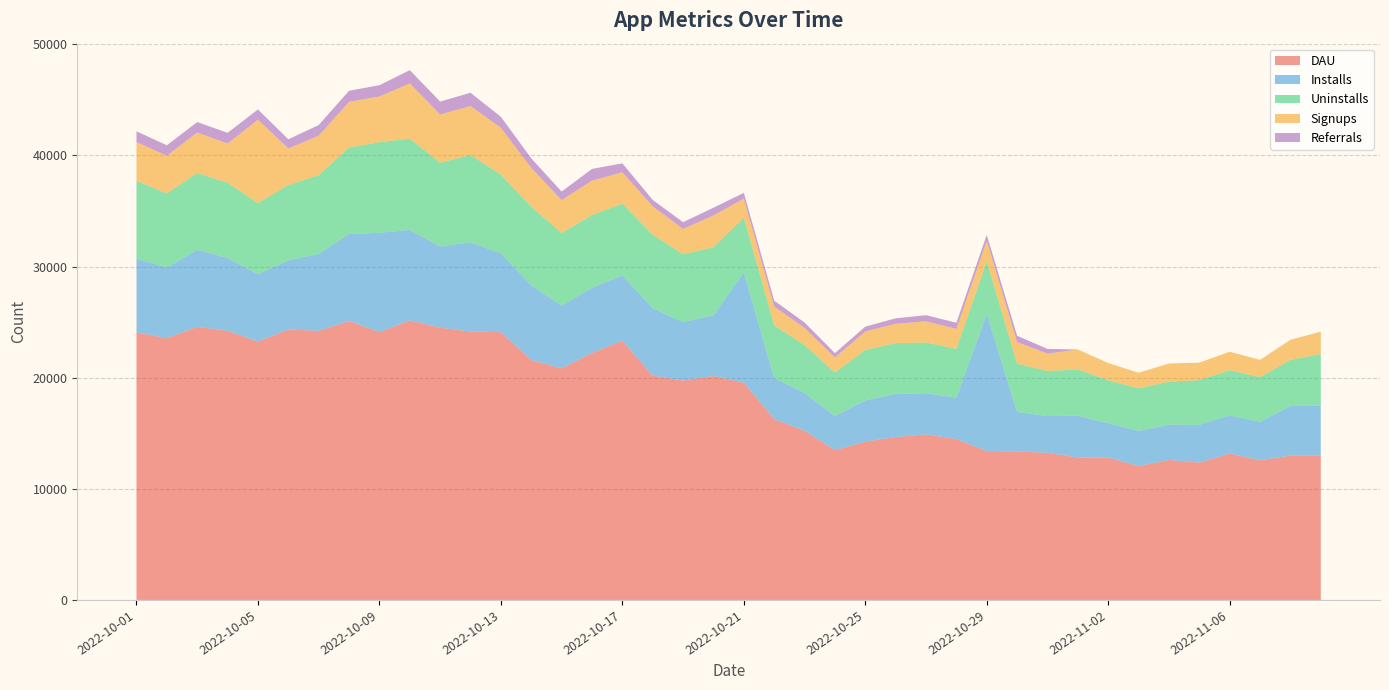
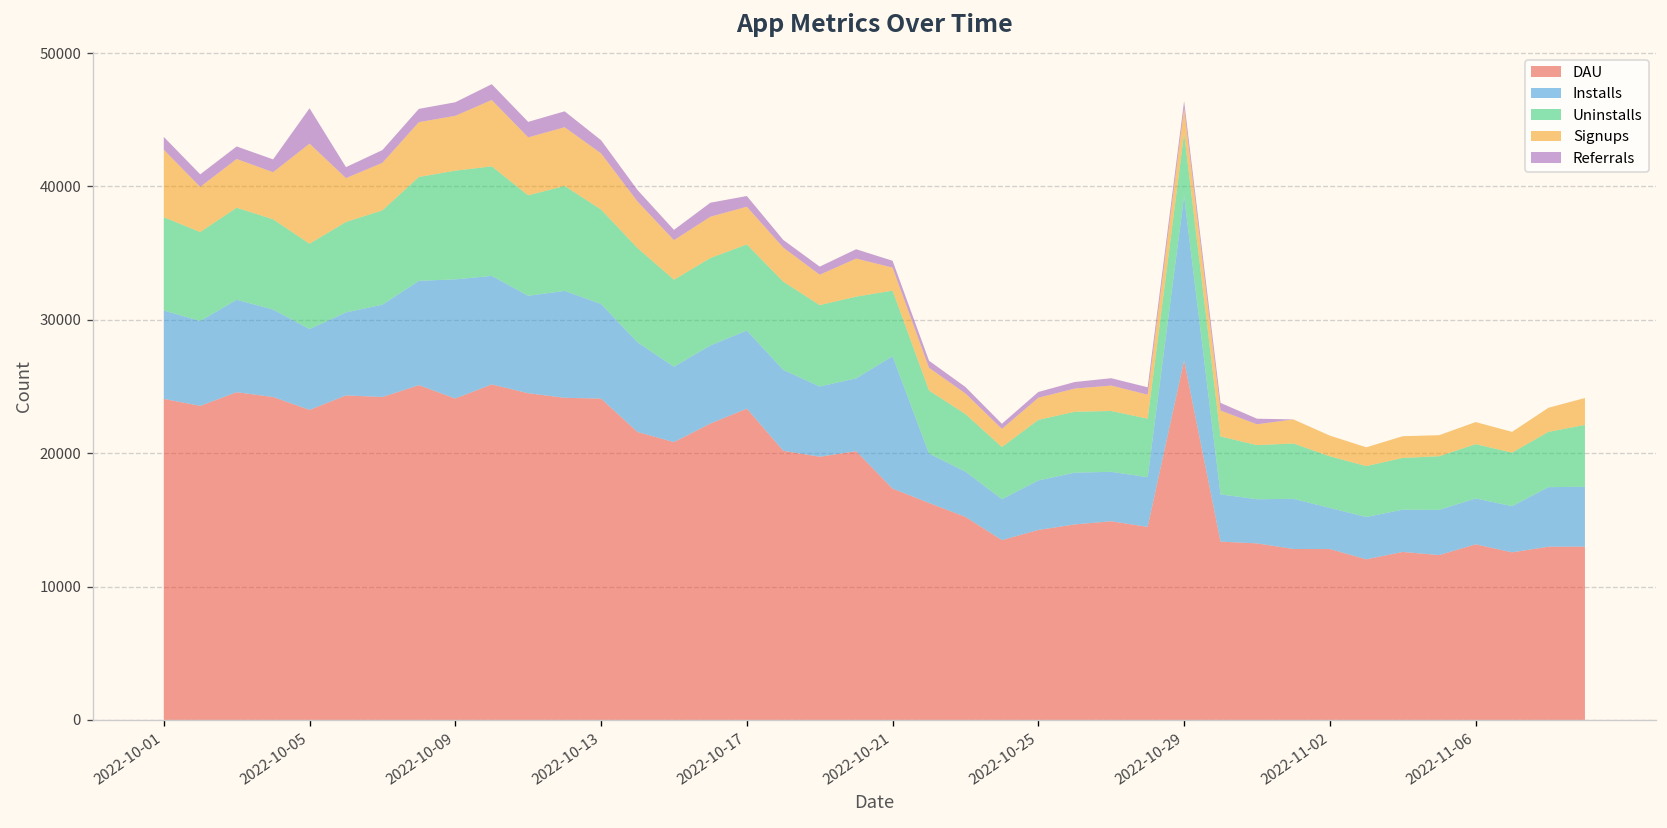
Signups, 2022-10-01: 3500 -> 5100
Referrals, 2022-10-05: 900 -> 2700
DAU, 2022-10-21: 19500 -> 17300
DAU, 2022-10-29: 13400 -> 26900
